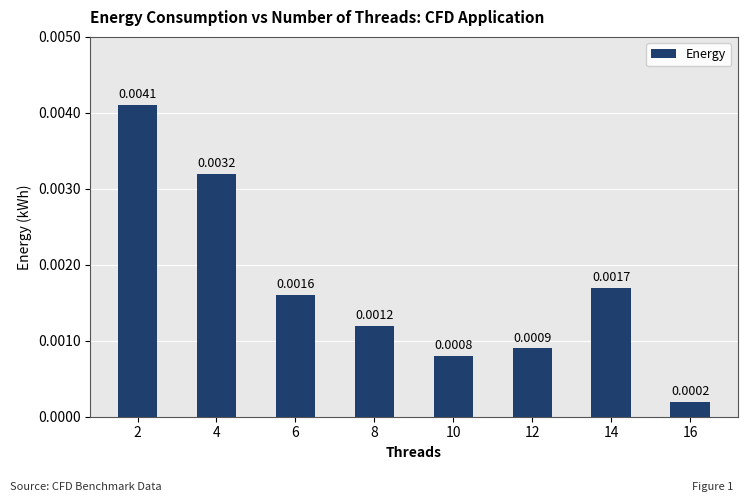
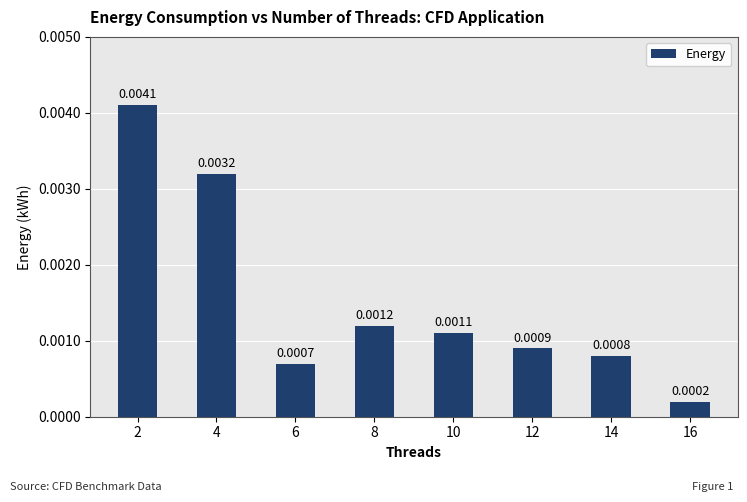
6: 0.0016 -> 0.0007
10: 0.0008 -> 0.0011
14: 0.0017 -> 0.0008
